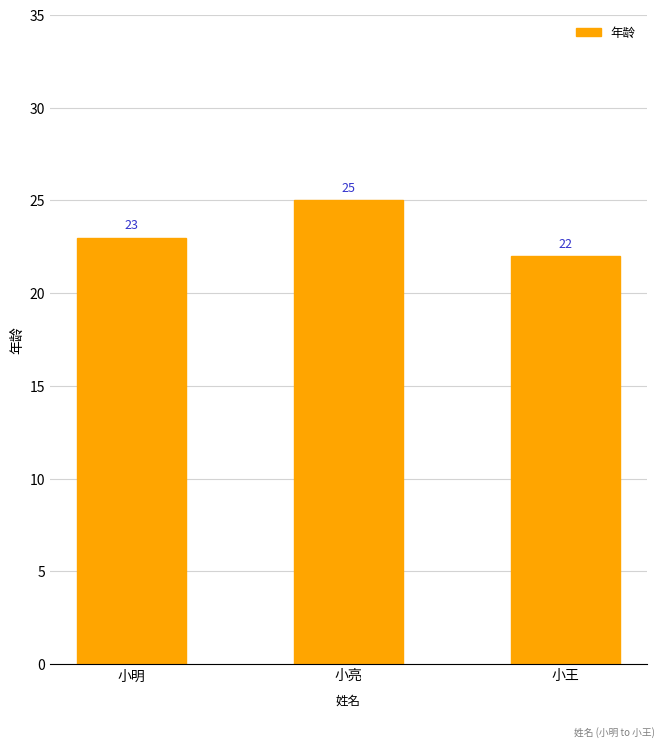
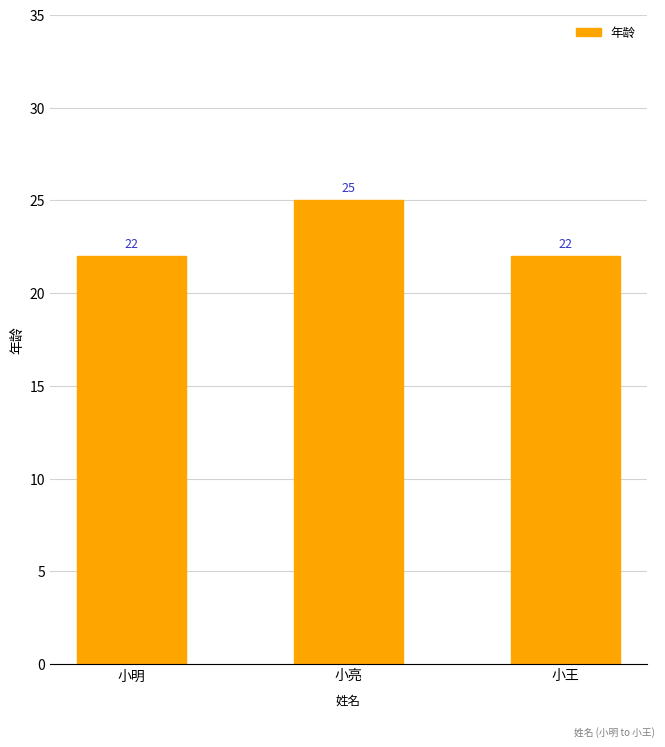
小明: 23 -> 22
